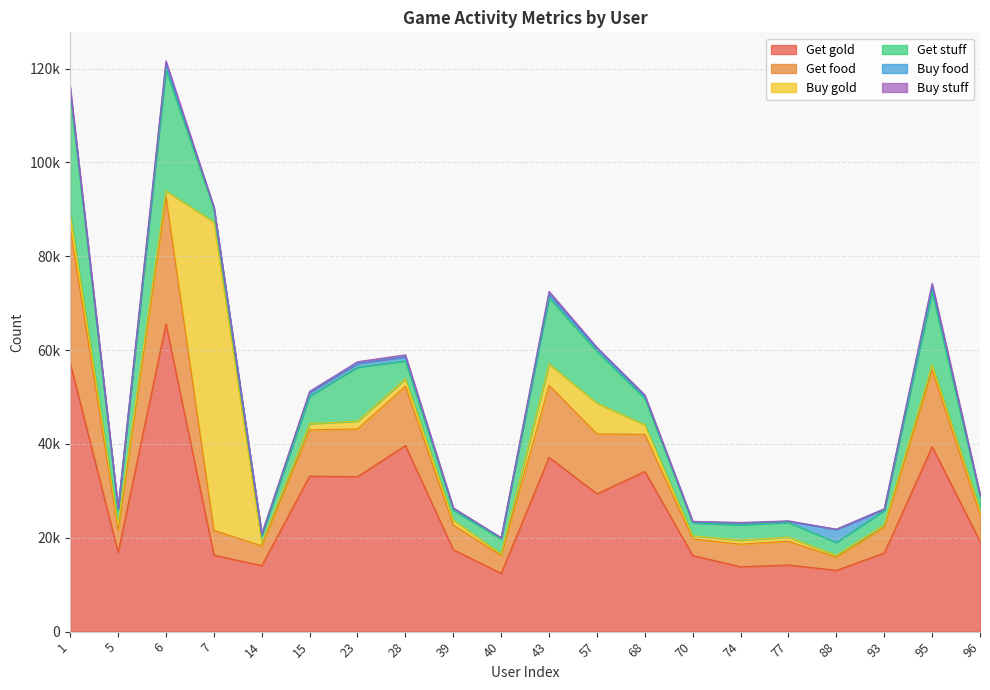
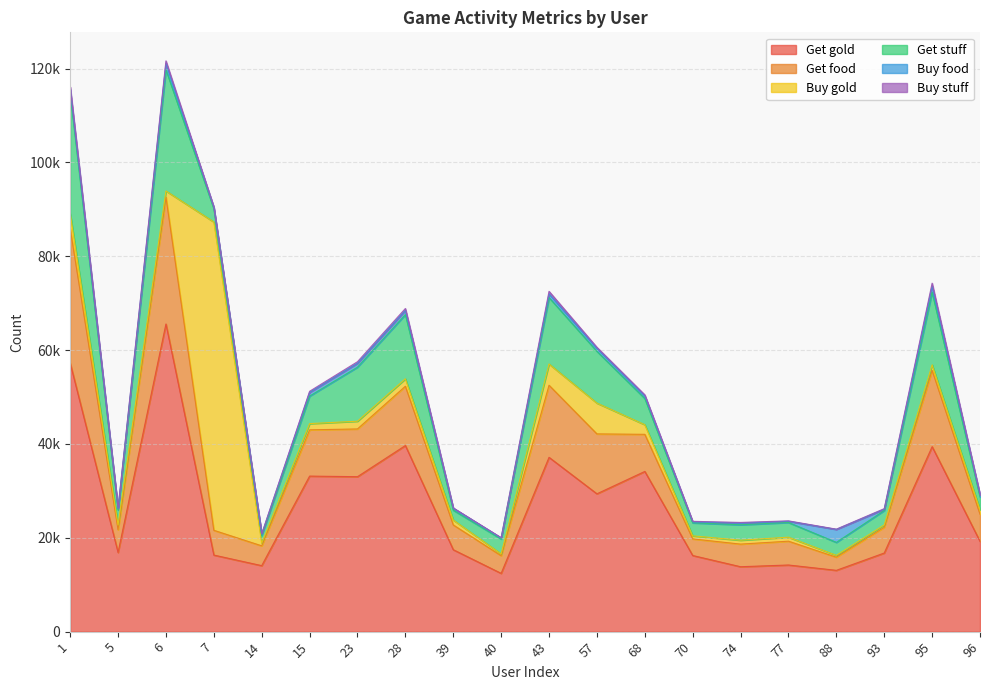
Get stuff, 28: 4000 -> 14000
